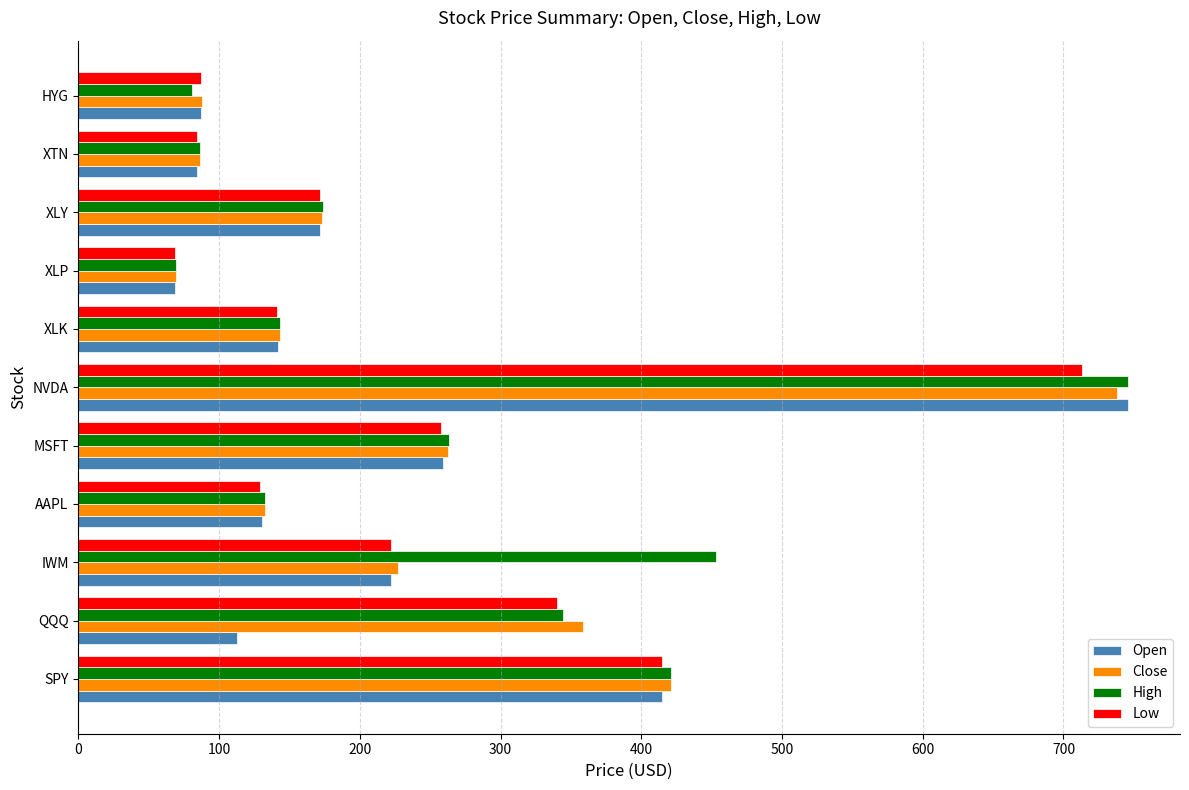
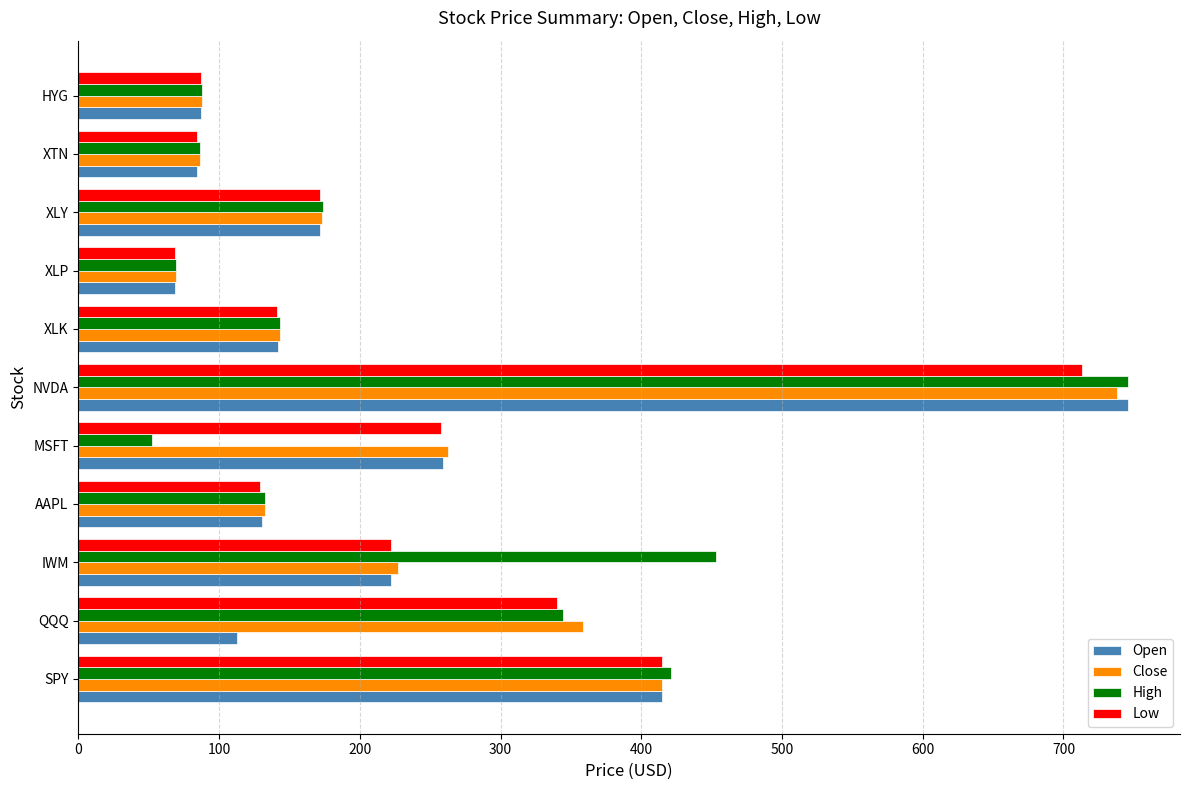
High, HYG: 81 -> 88
High, MSFT: 263 -> 52
Close, SPY: 421 -> 415
